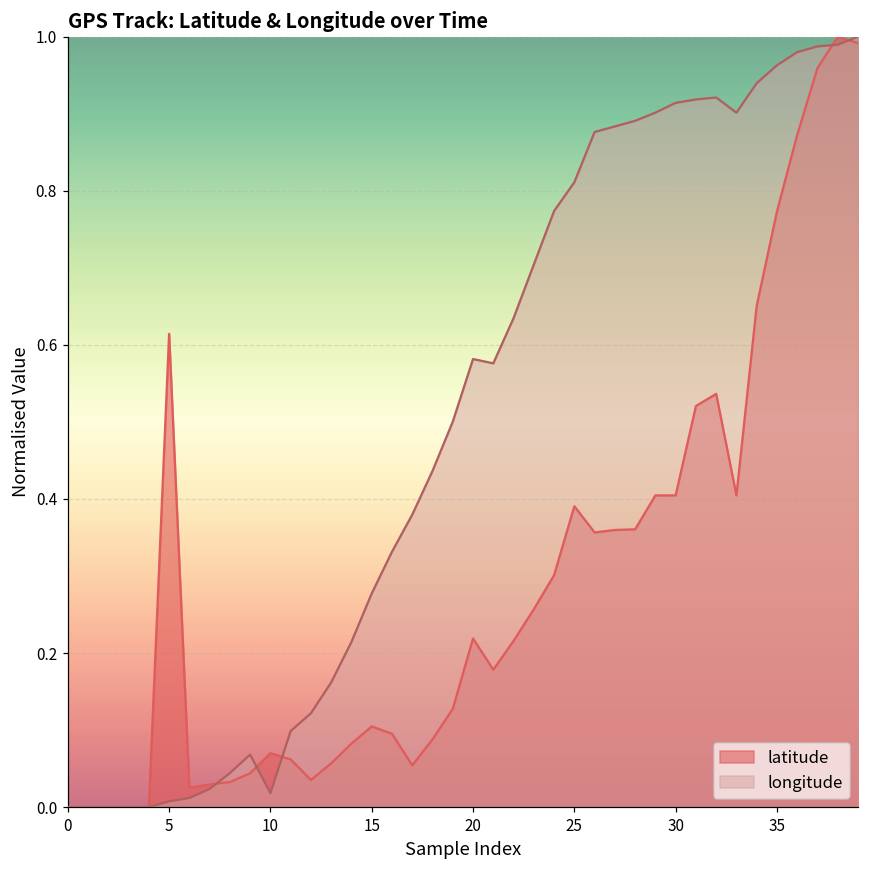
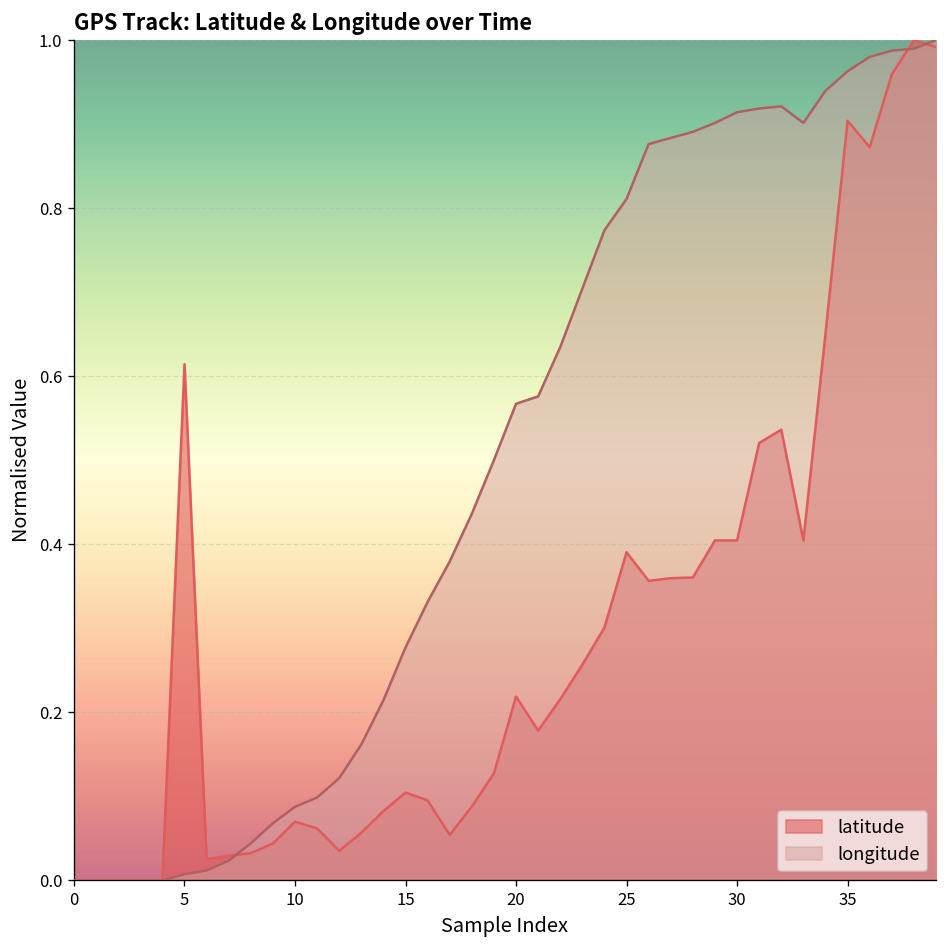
longitude, 10: 0.02 -> 0.09
longitude, 20: 0.58 -> 0.57
latitude, 35: 0.77 -> 0.90
